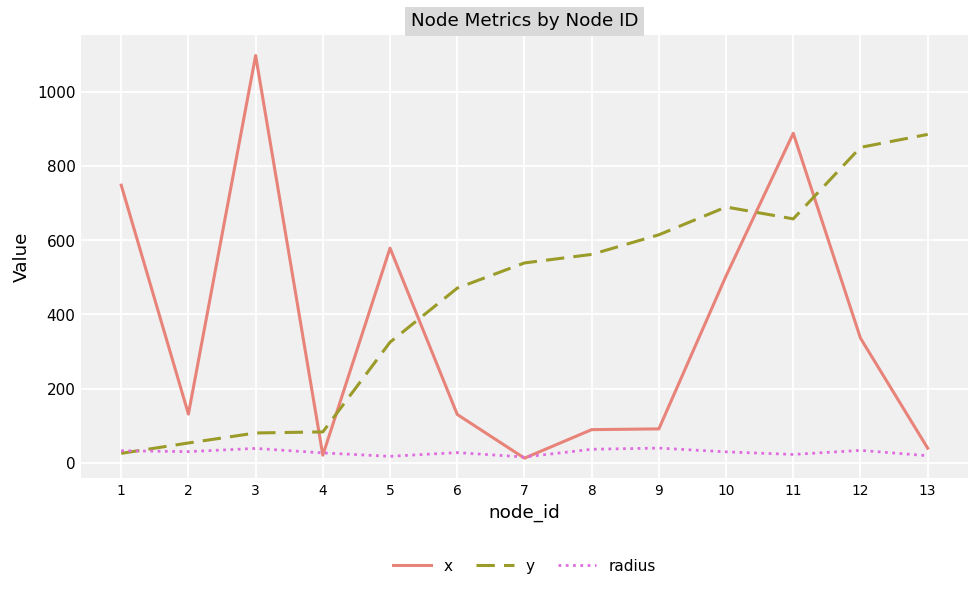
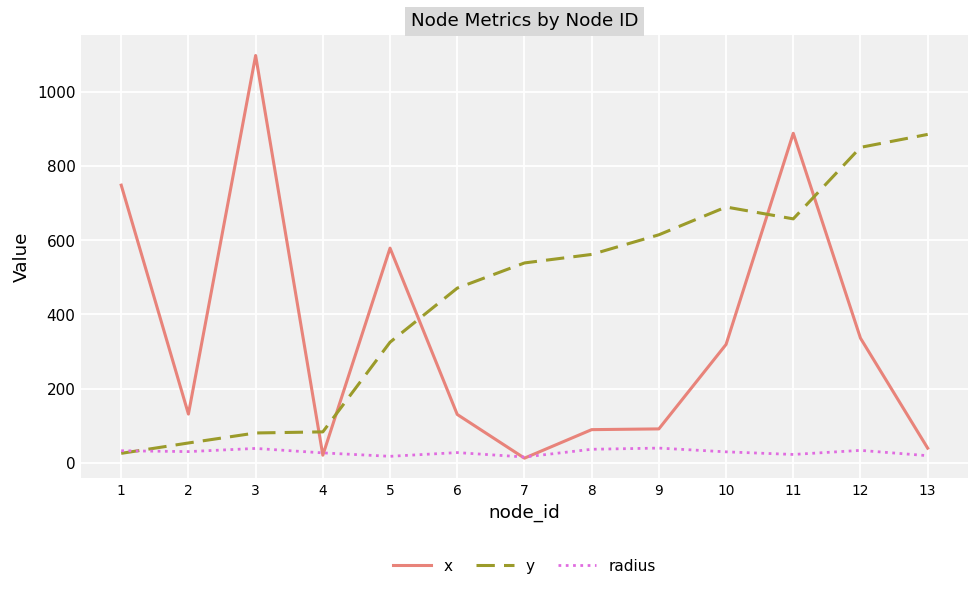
x, 10: 500 -> 320
